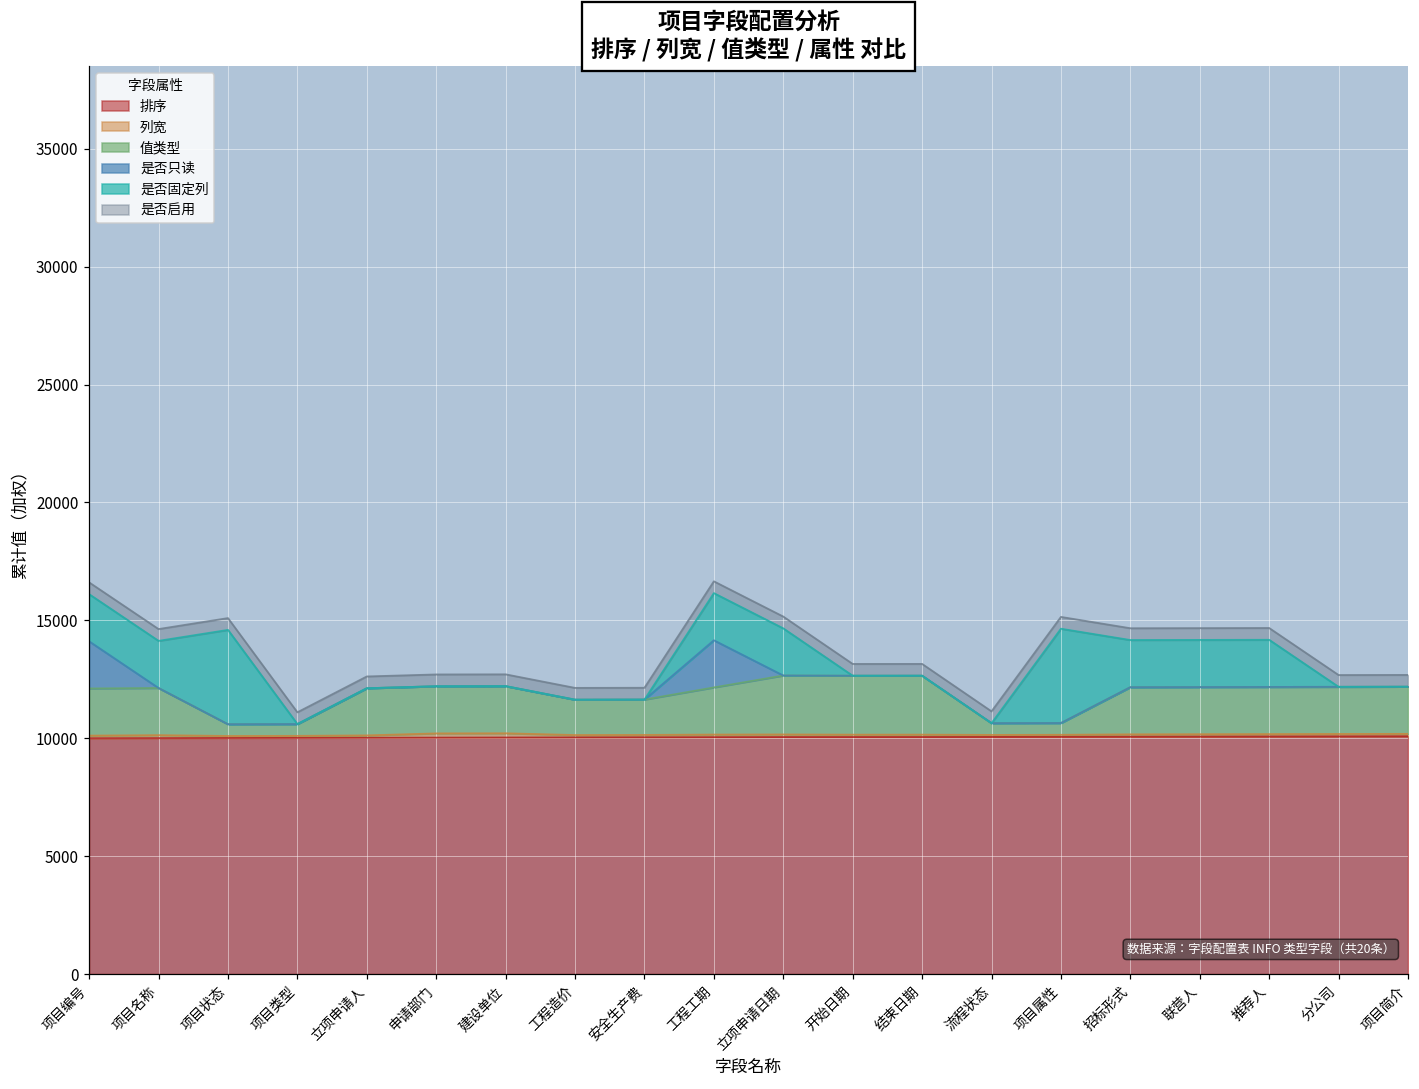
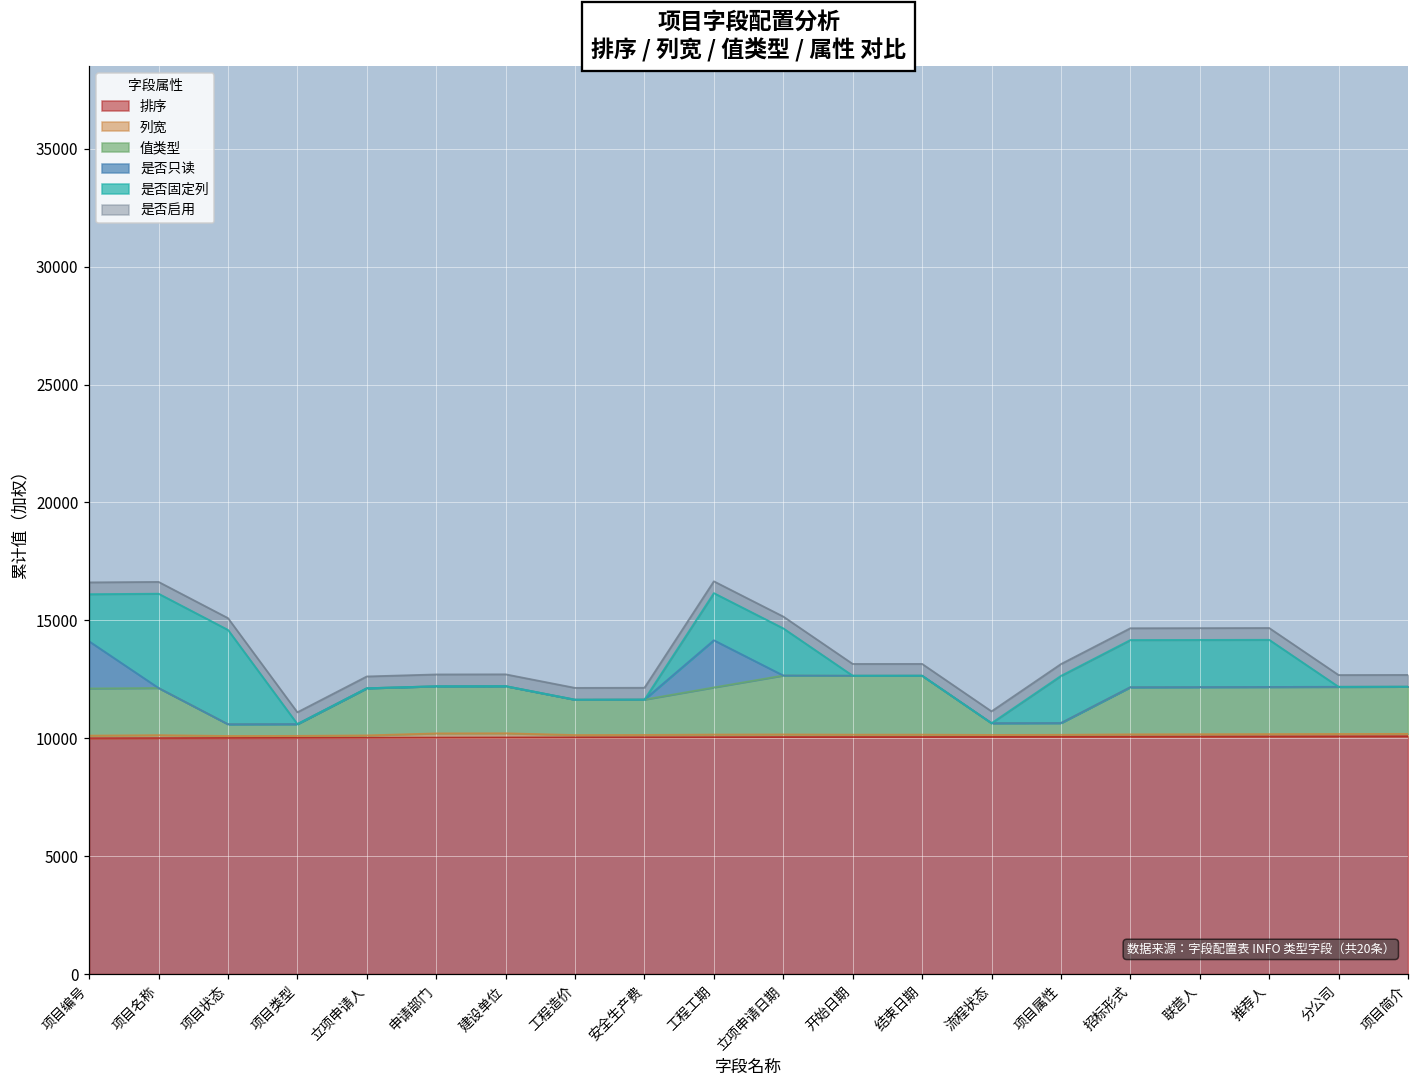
是否固定列, 项目名称: 2000 -> 4000
是否固定列, 项目属性: 4000 -> 2000
